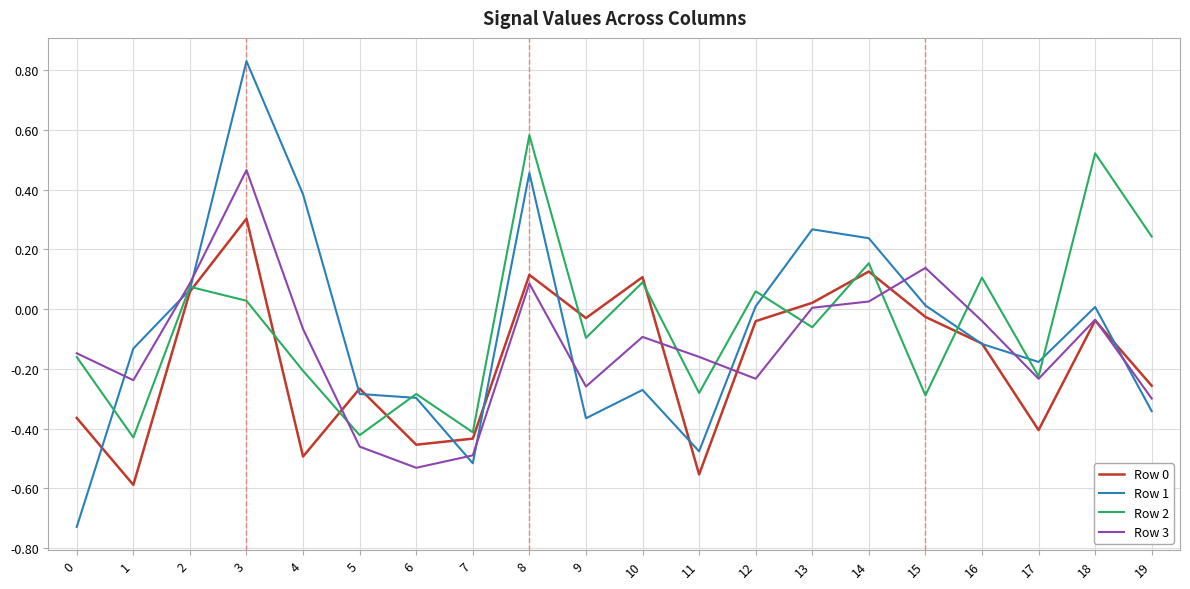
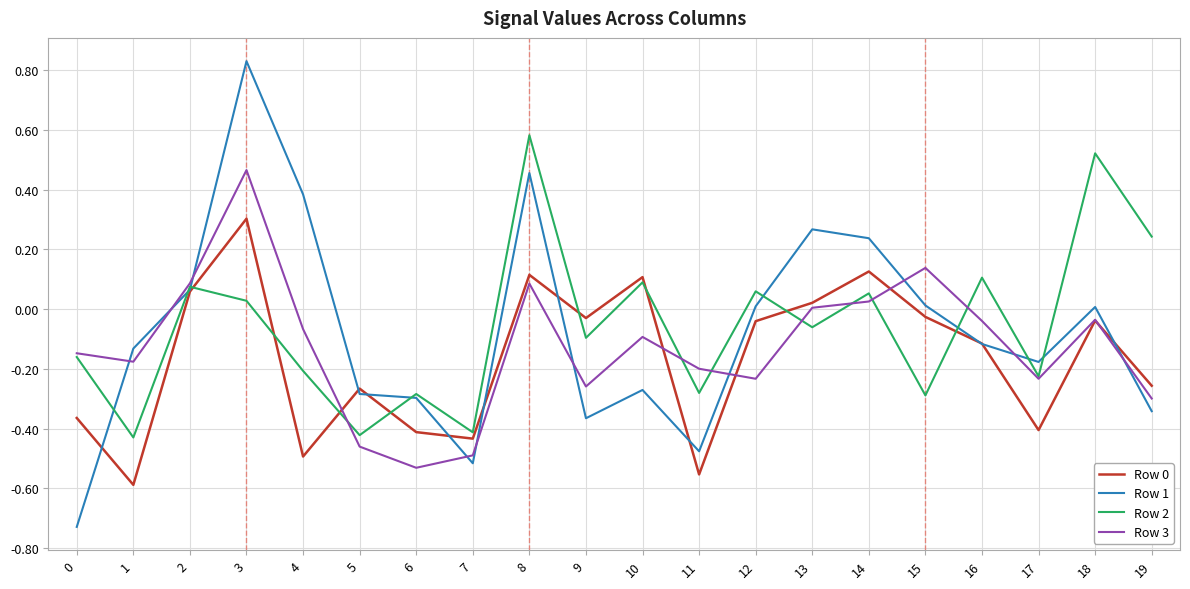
Row 3, 1: -0.24 -> -0.18
Row 0, 6: -0.45 -> -0.41
Row 3, 11: -0.16 -> -0.20
Row 2, 14: 0.15 -> 0.05
